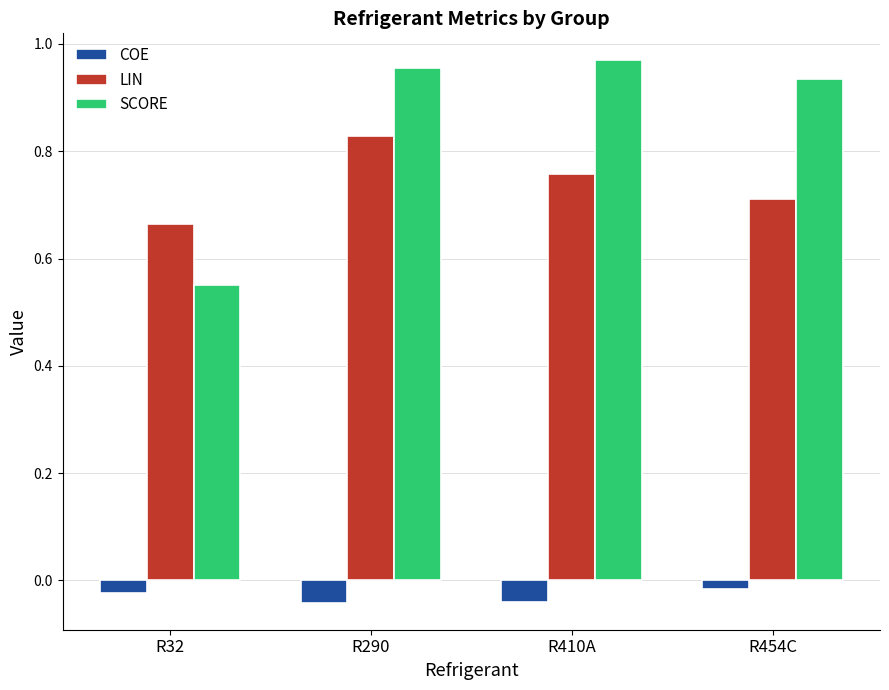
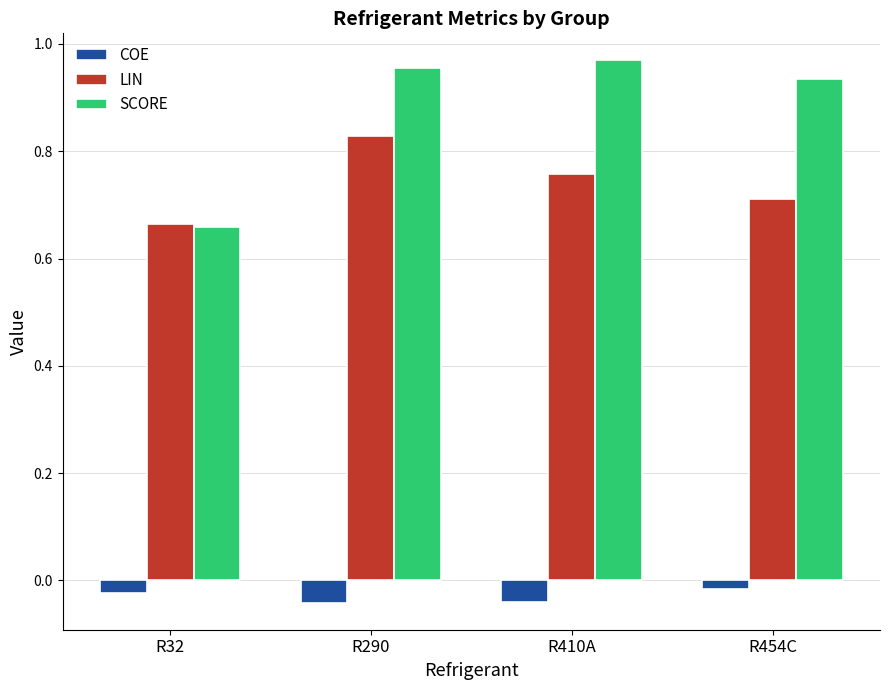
SCORE, R32: 0.55 -> 0.66
